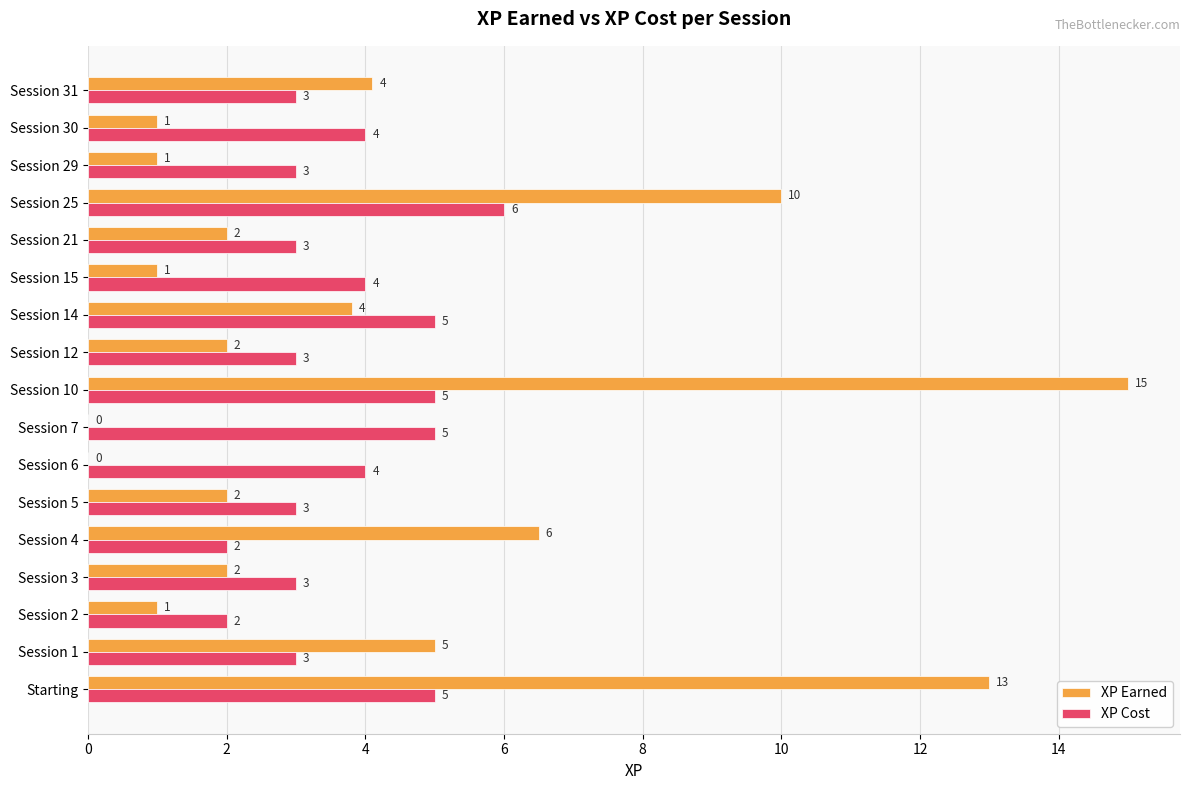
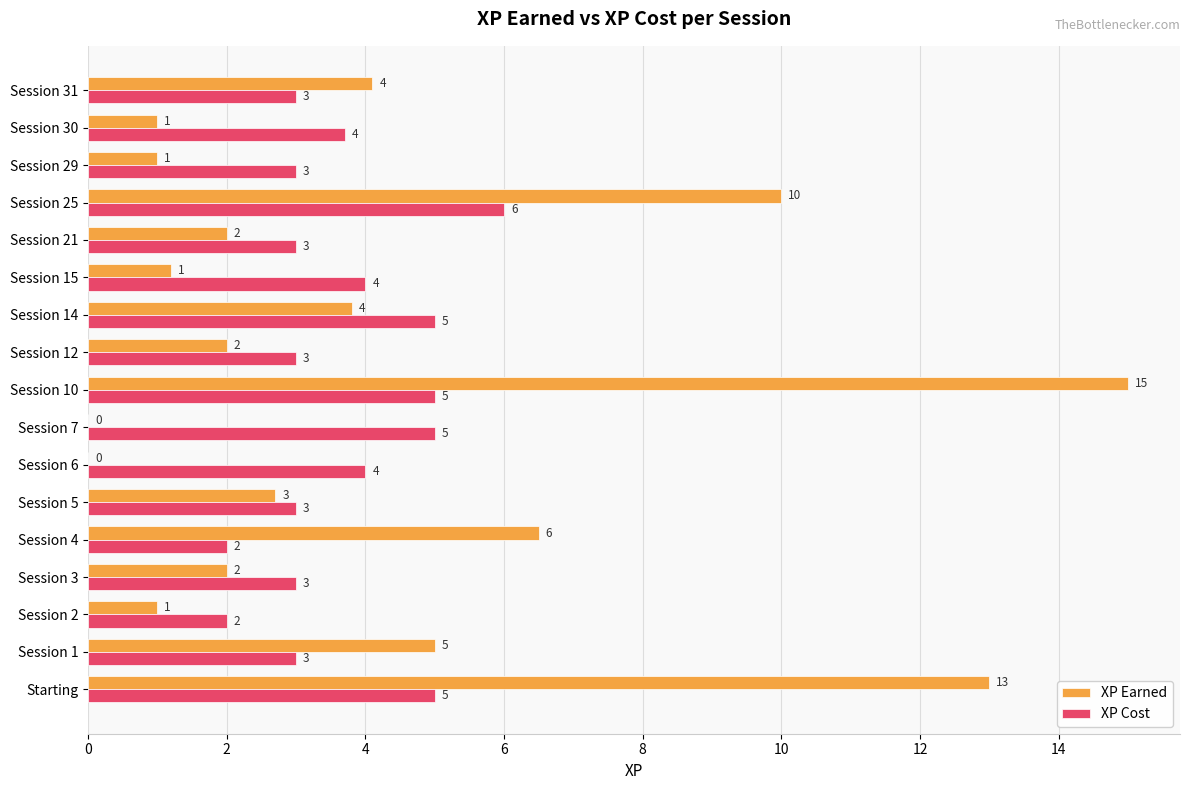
XP Cost, Session 30: 4.0 -> 3.7
XP Earned, Session 15: 1.0 -> 1.2
XP Earned, Session 5: 2 -> 3
